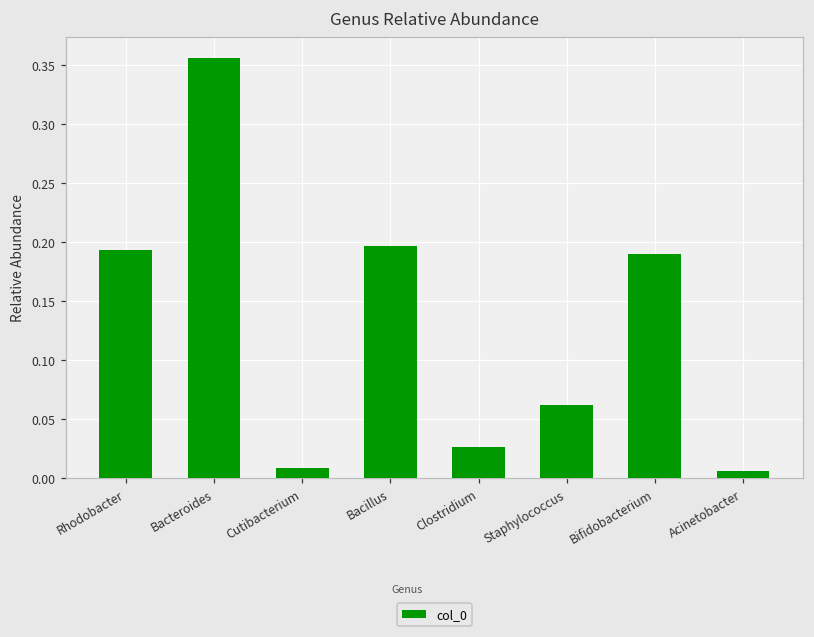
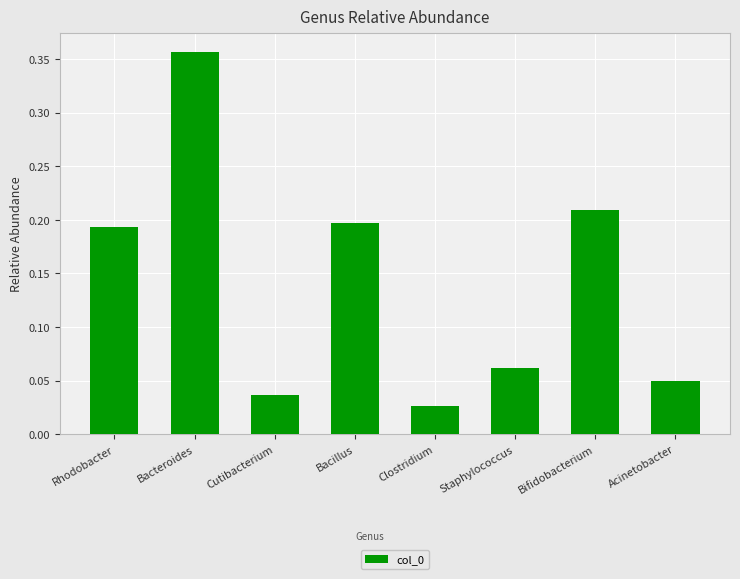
Cutibacterium: 0.009 -> 0.037
Bifidobacterium: 0.190 -> 0.209
Acinetobacter: 0.006 -> 0.050
